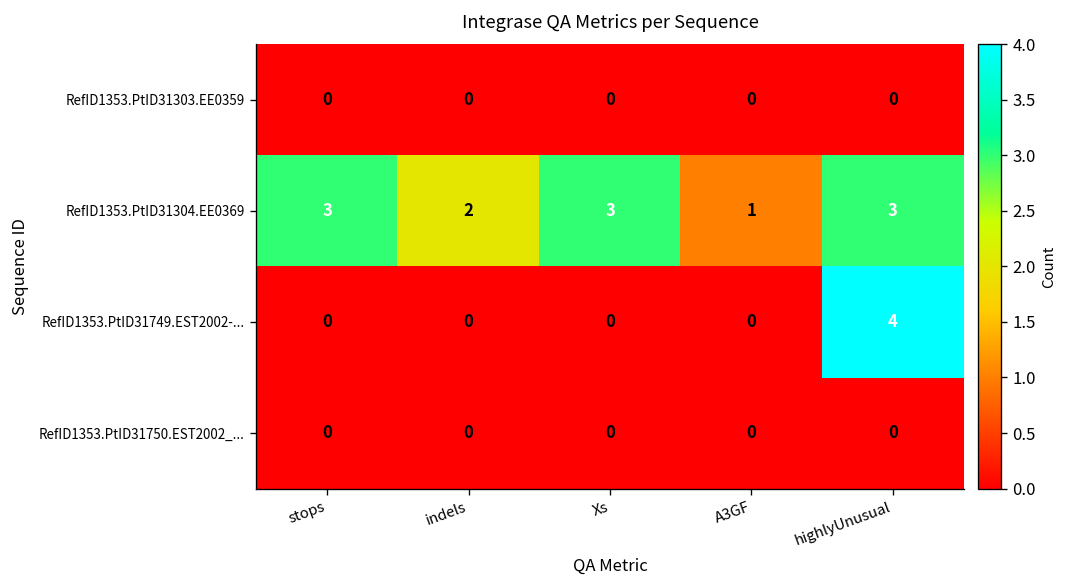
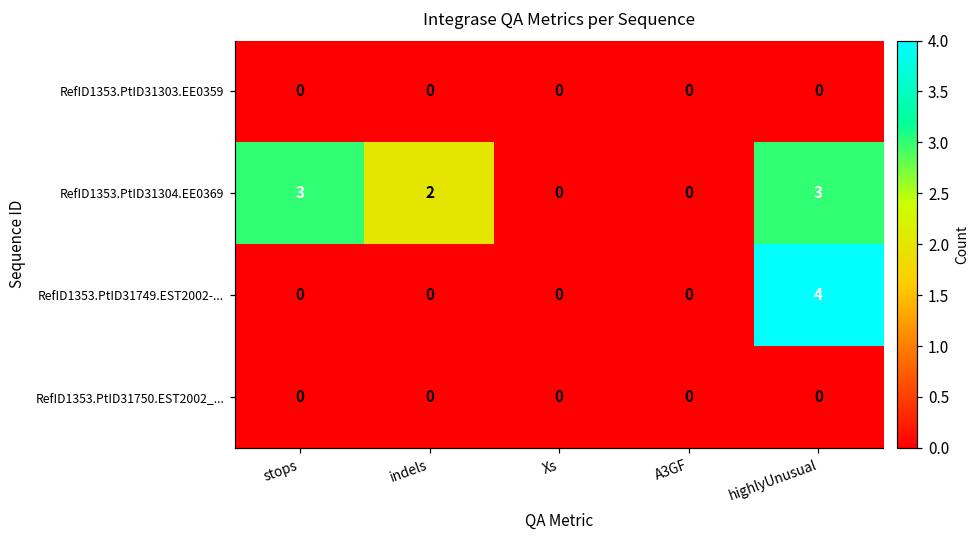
RefID1353.PtID31304.EE0369, Xs: 3 -> 0
RefID1353.PtID31304.EE0369, A3GF: 1 -> 0
